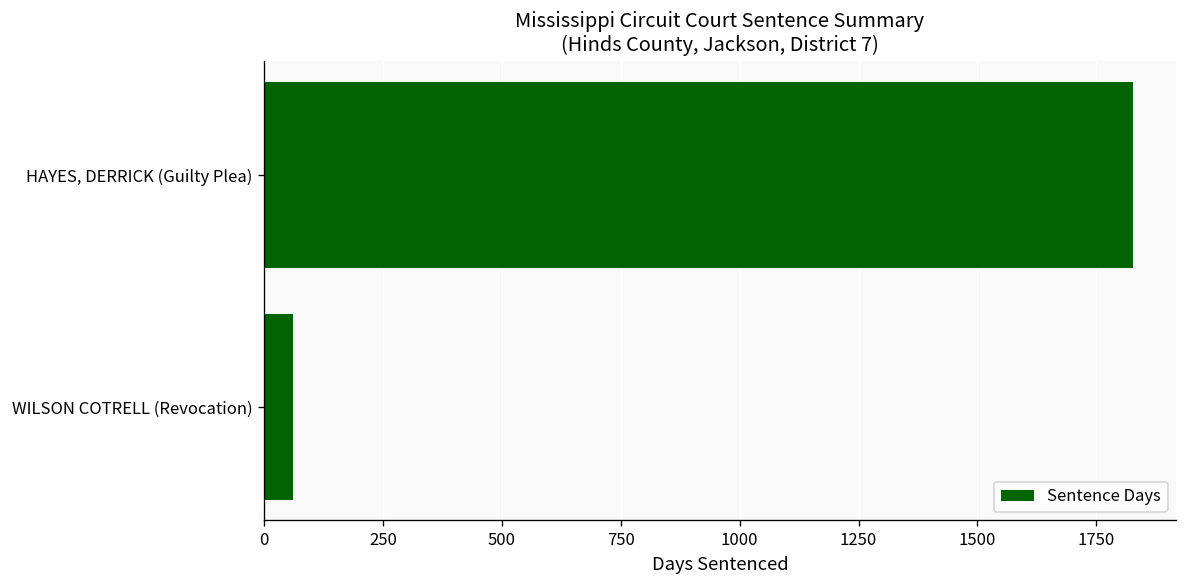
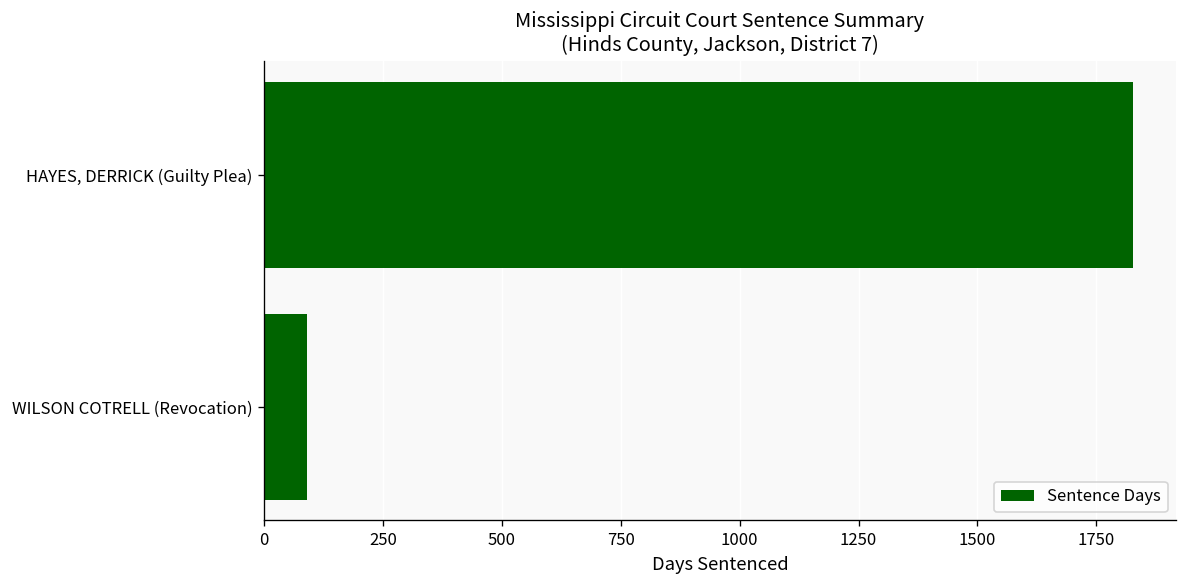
WILSON COTRELL (Revocation): 60 -> 90
